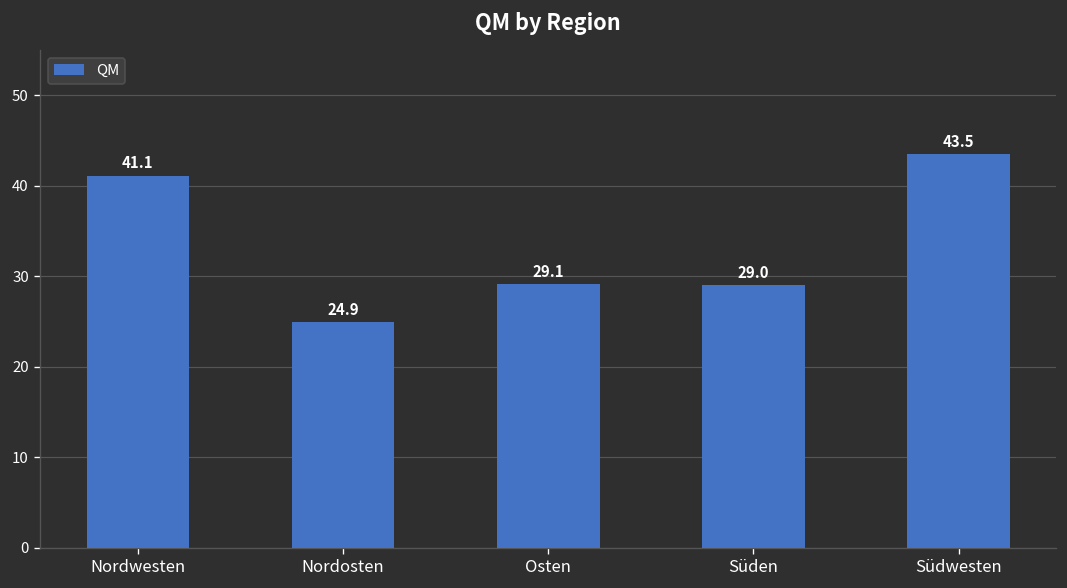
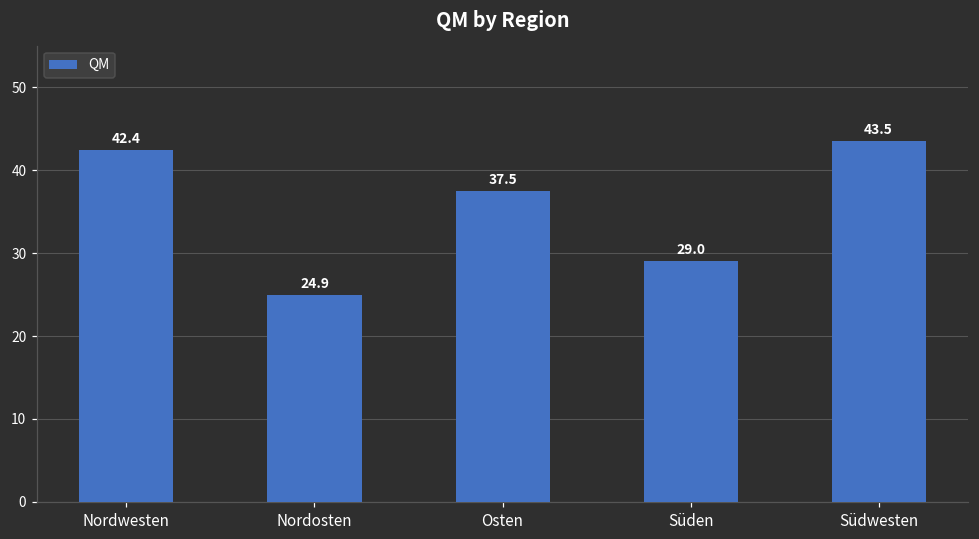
Nordwesten: 41.1 -> 42.4
Osten: 29.1 -> 37.5
